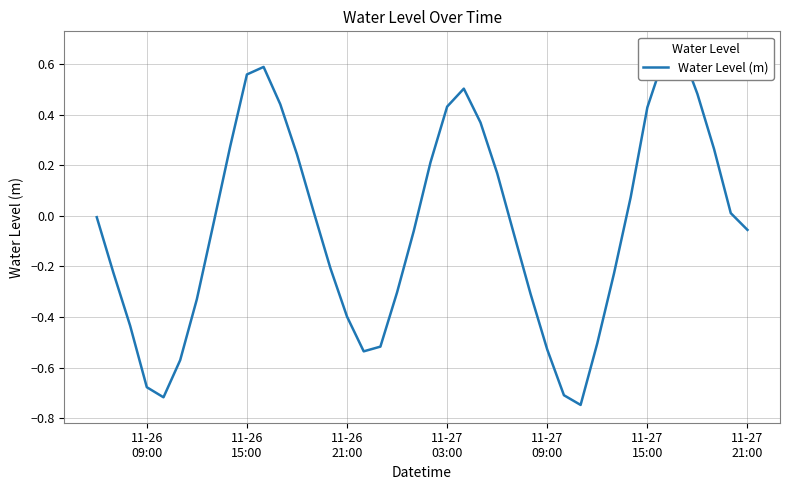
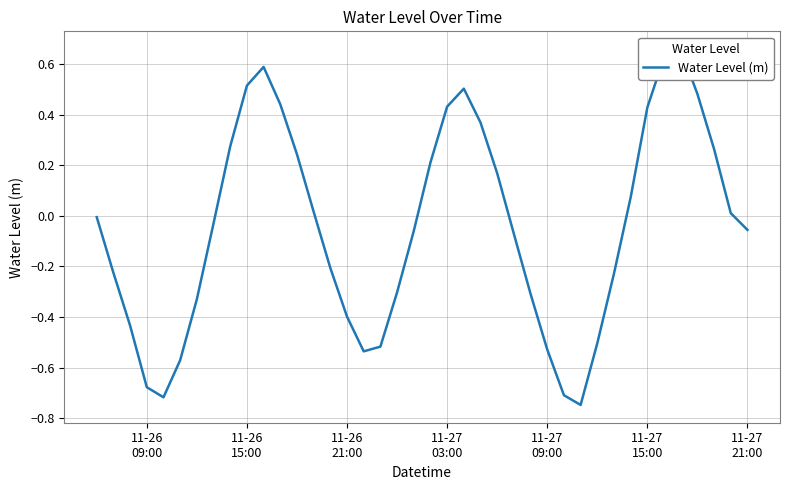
11-26 15:00: 0.56 -> 0.51
